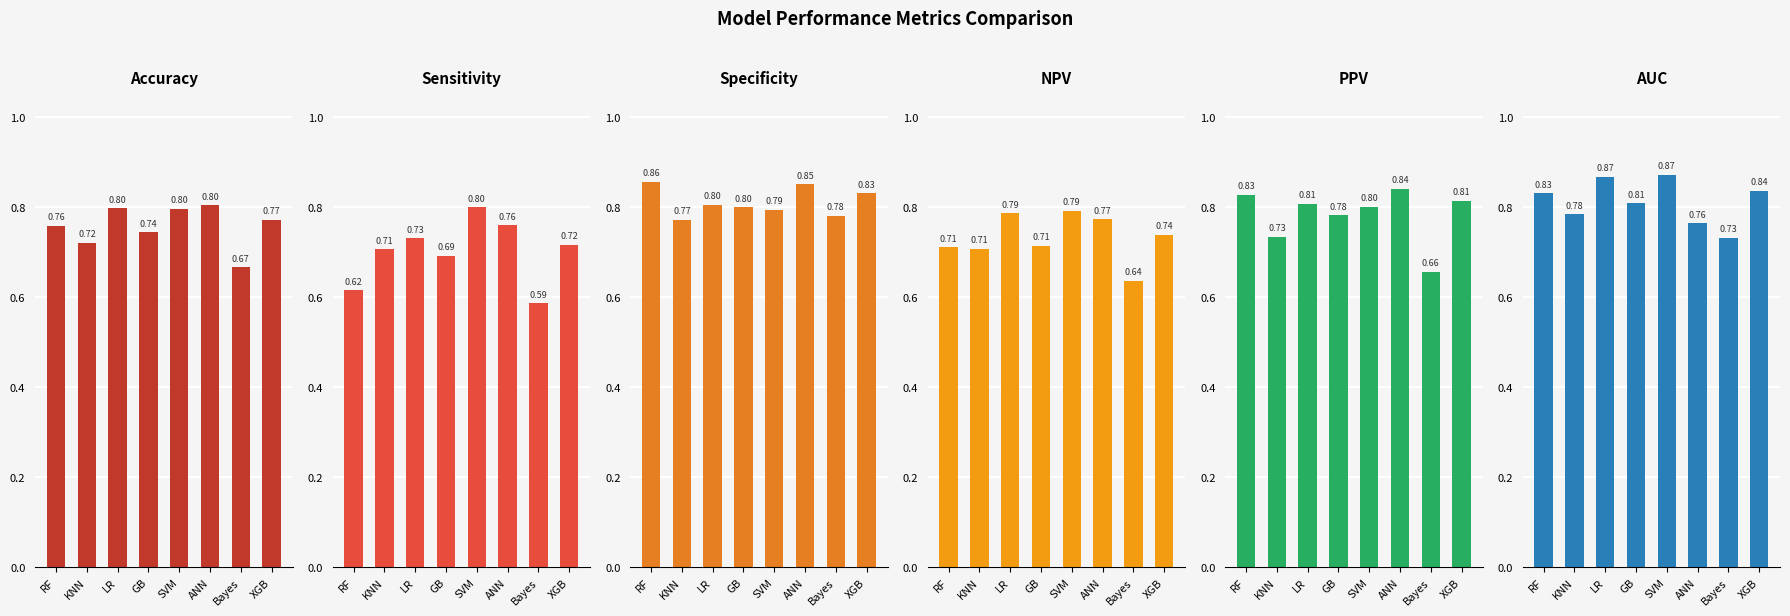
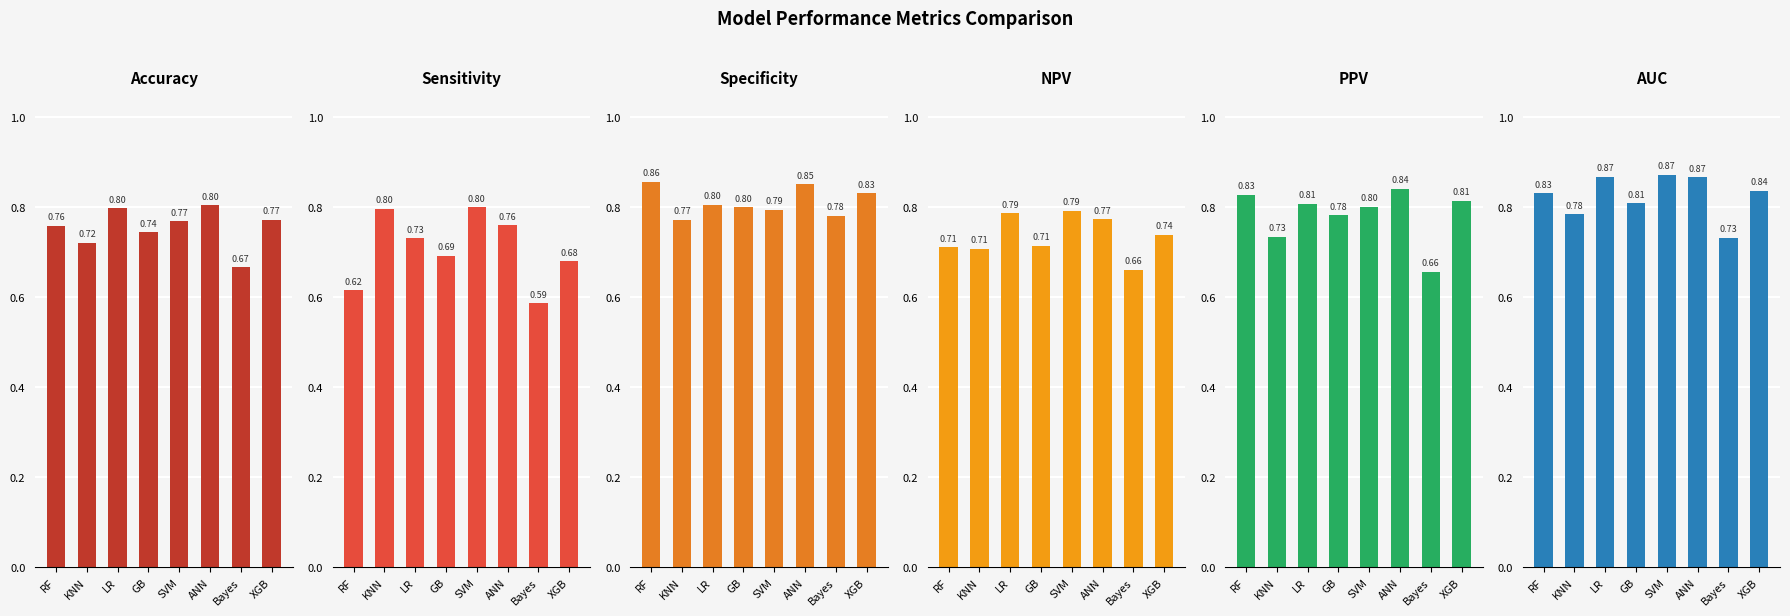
Accuracy, SVM: 0.80 -> 0.77
Sensitivity, KNN: 0.71 -> 0.80
Sensitivity, XGB: 0.72 -> 0.68
NPV, Bayes: 0.64 -> 0.66
AUC, ANN: 0.76 -> 0.87
